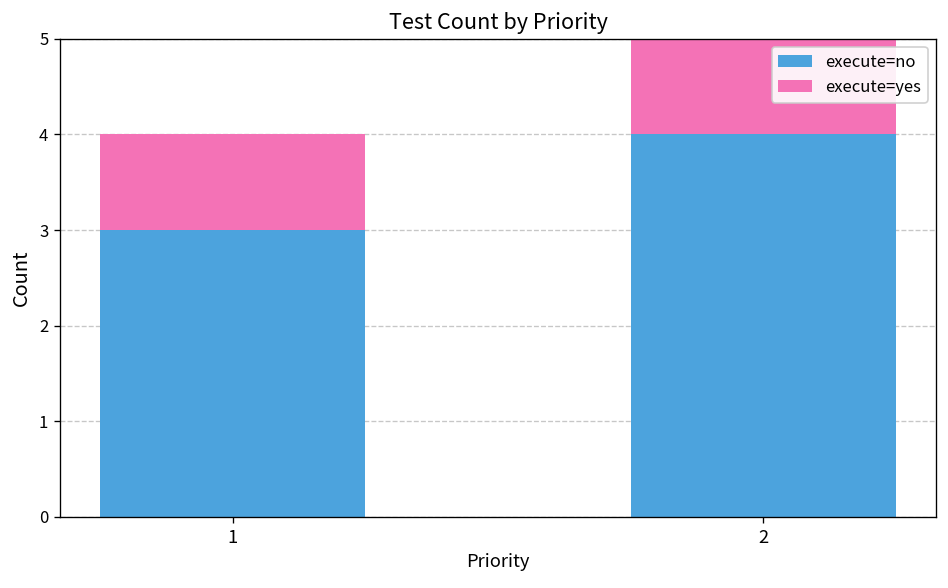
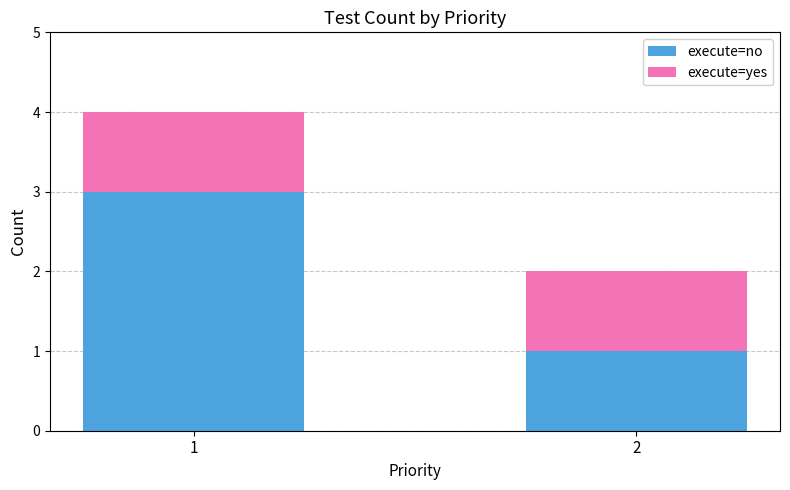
execute=no, 2: 4 -> 1
